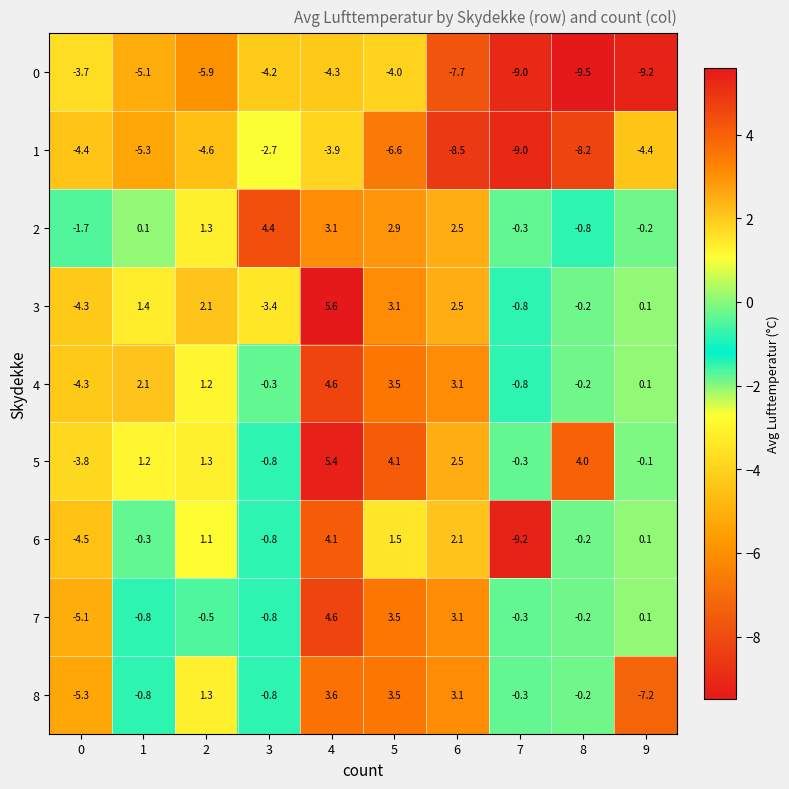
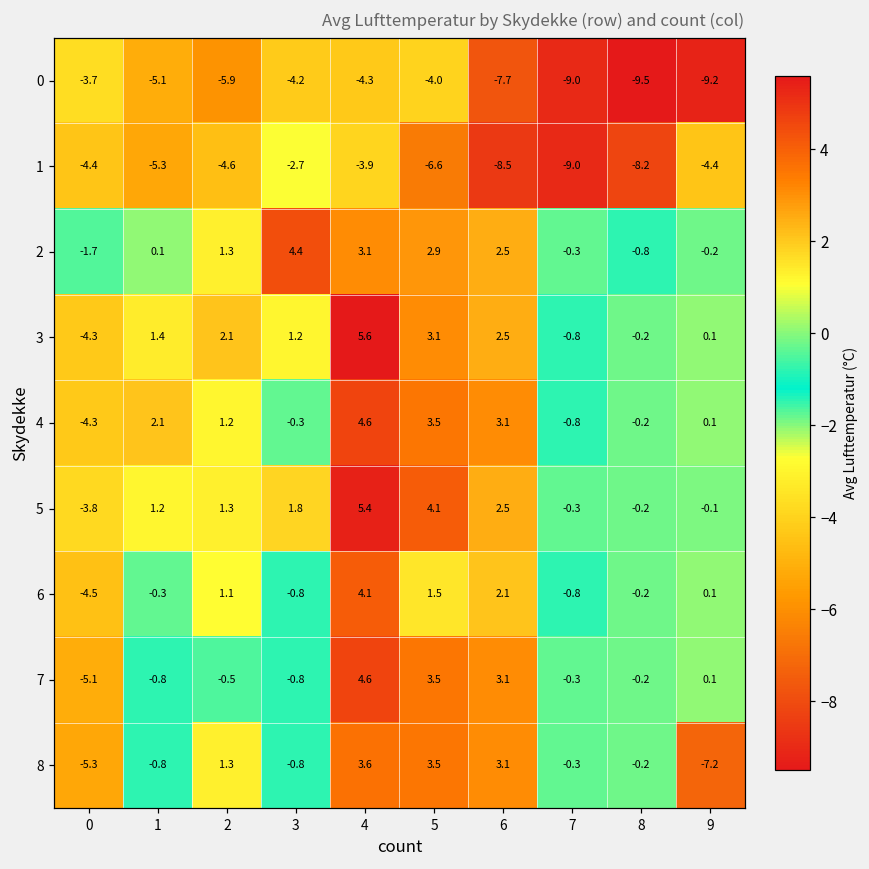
3, 3: -3.4 -> 1.2
5, 3: -0.8 -> 1.8
5, 8: 4.0 -> -0.2
6, 7: -9.2 -> -0.8
